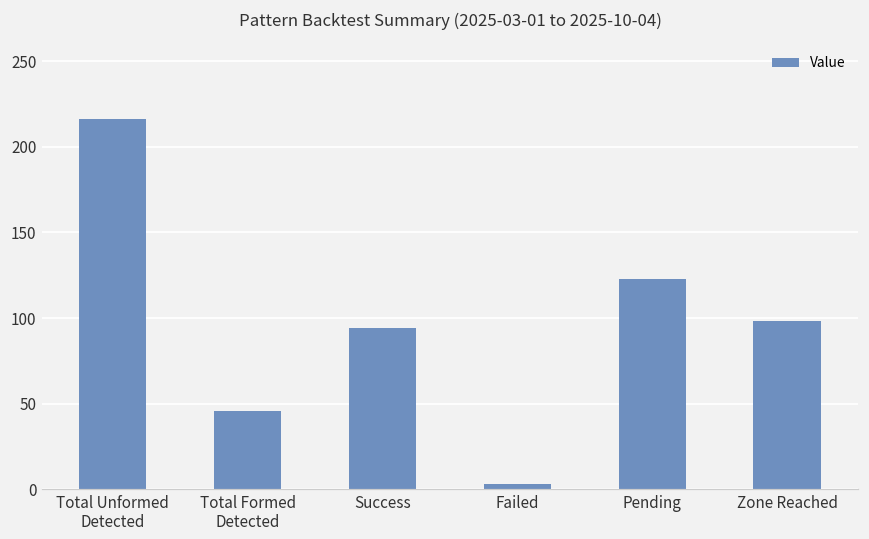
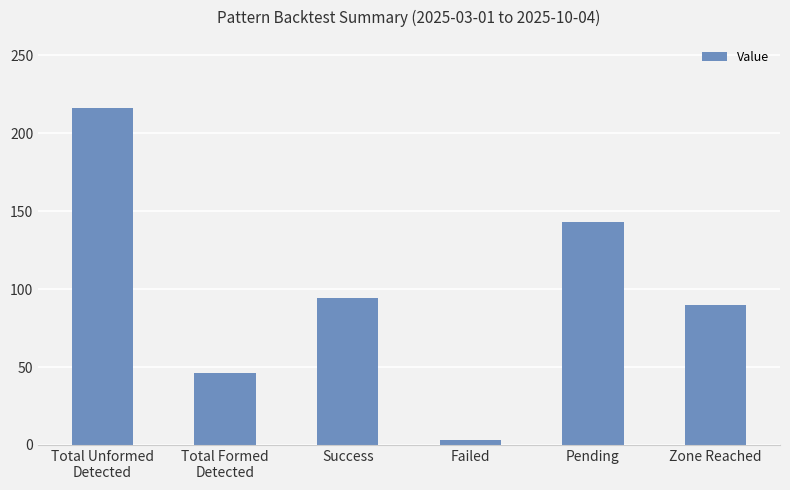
Pending: 123 -> 143
Zone Reached: 98 -> 90
